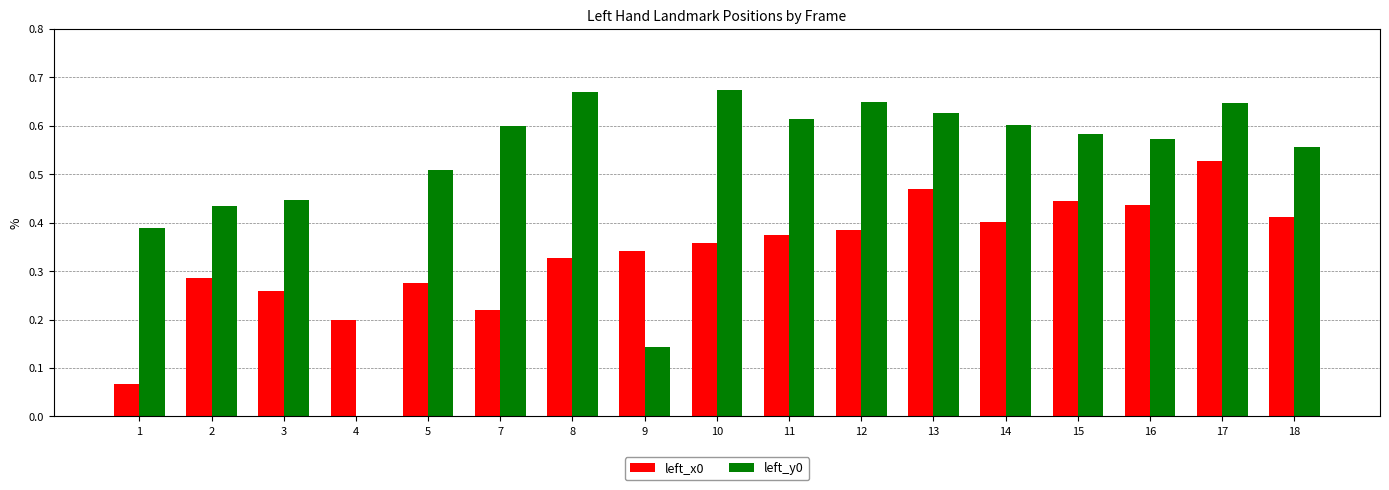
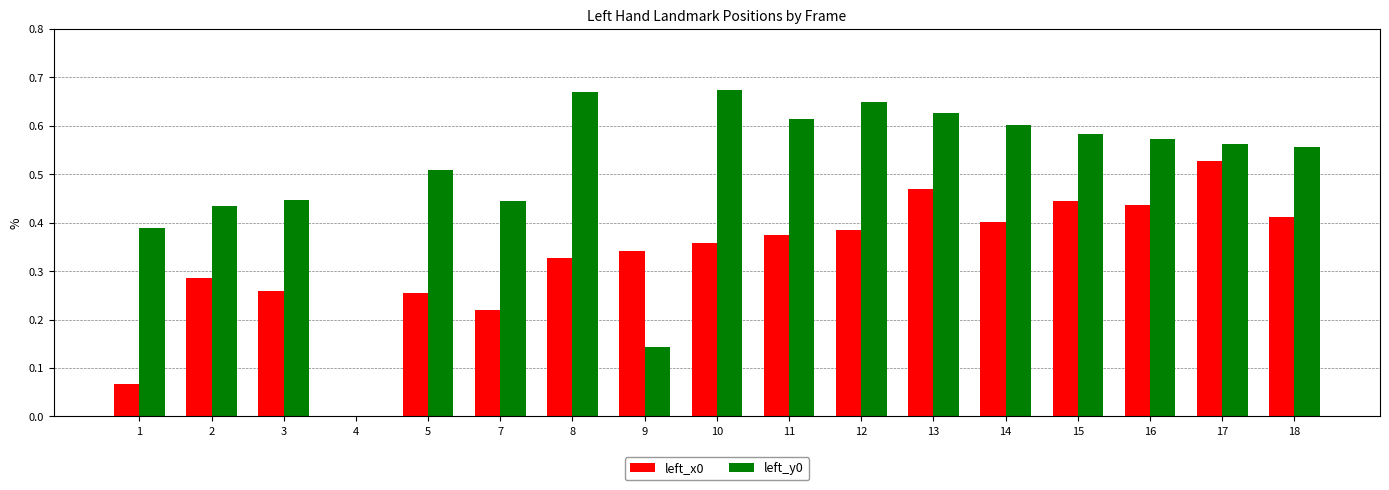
left_x0, 4: 0.2 -> 0.0
left_x0, 5: 0.28 -> 0.26
left_y0, 7: 0.60 -> 0.45
left_y0, 17: 0.65 -> 0.56
